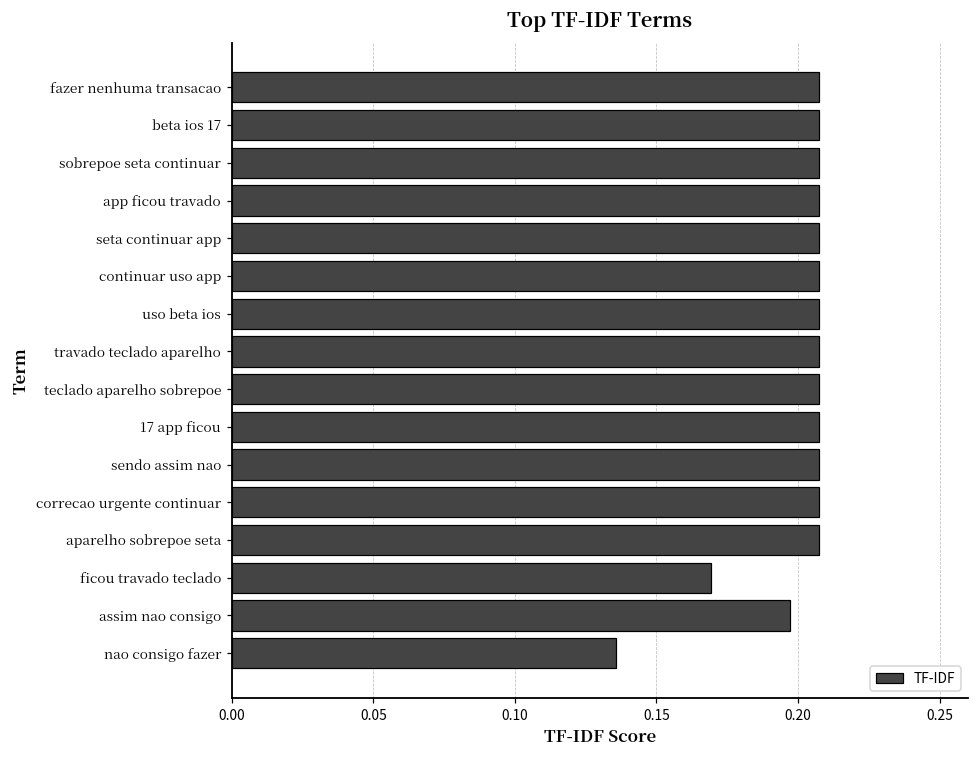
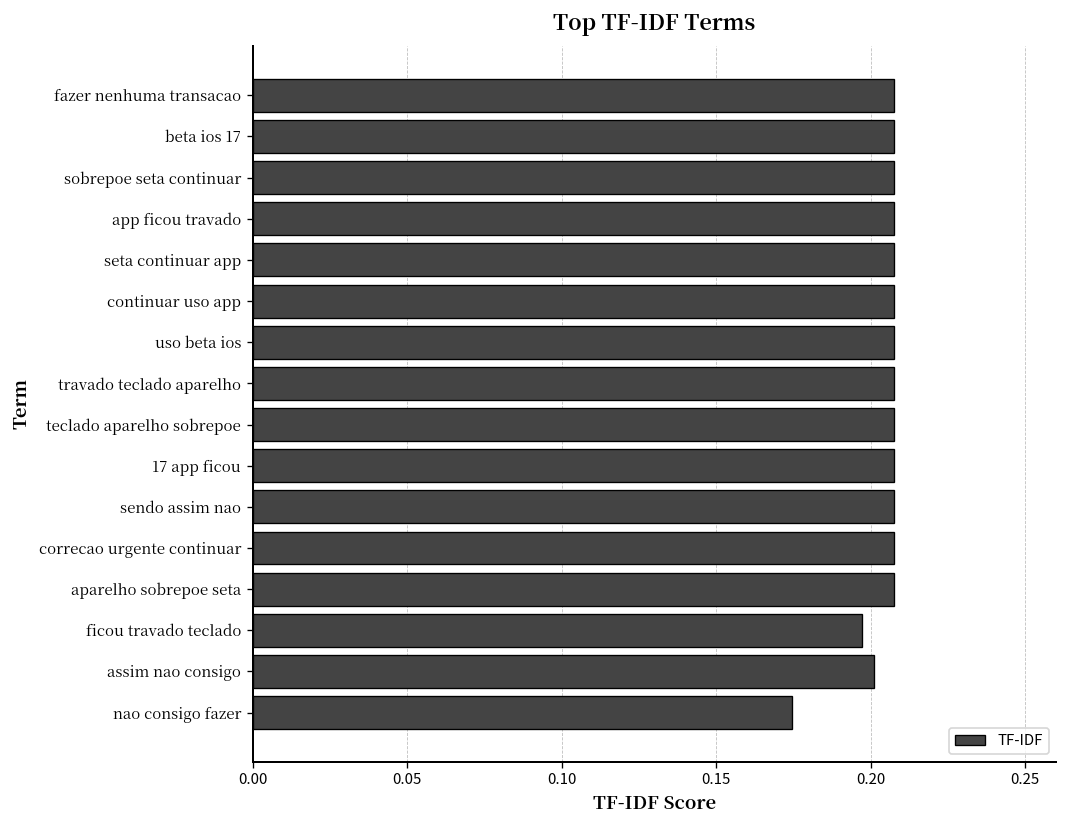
ficou travado teclado: 0.169 -> 0.197
assim nao consigo: 0.197 -> 0.201
nao consigo fazer: 0.136 -> 0.175
